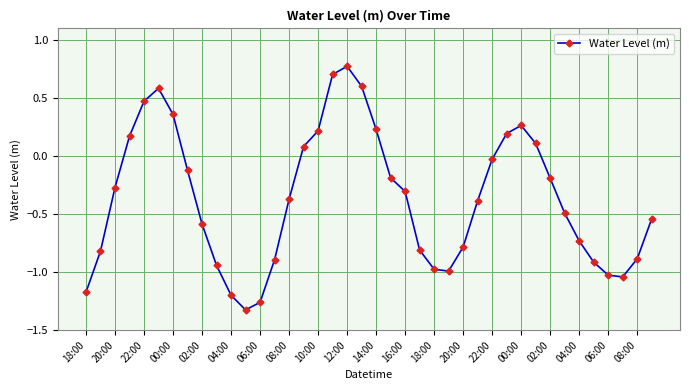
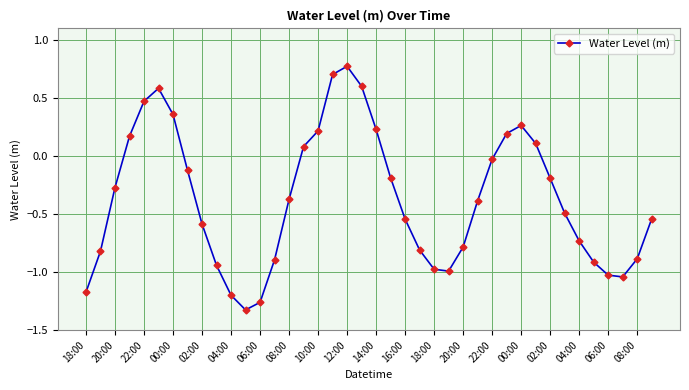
16:00: -0.31 -> -0.54
